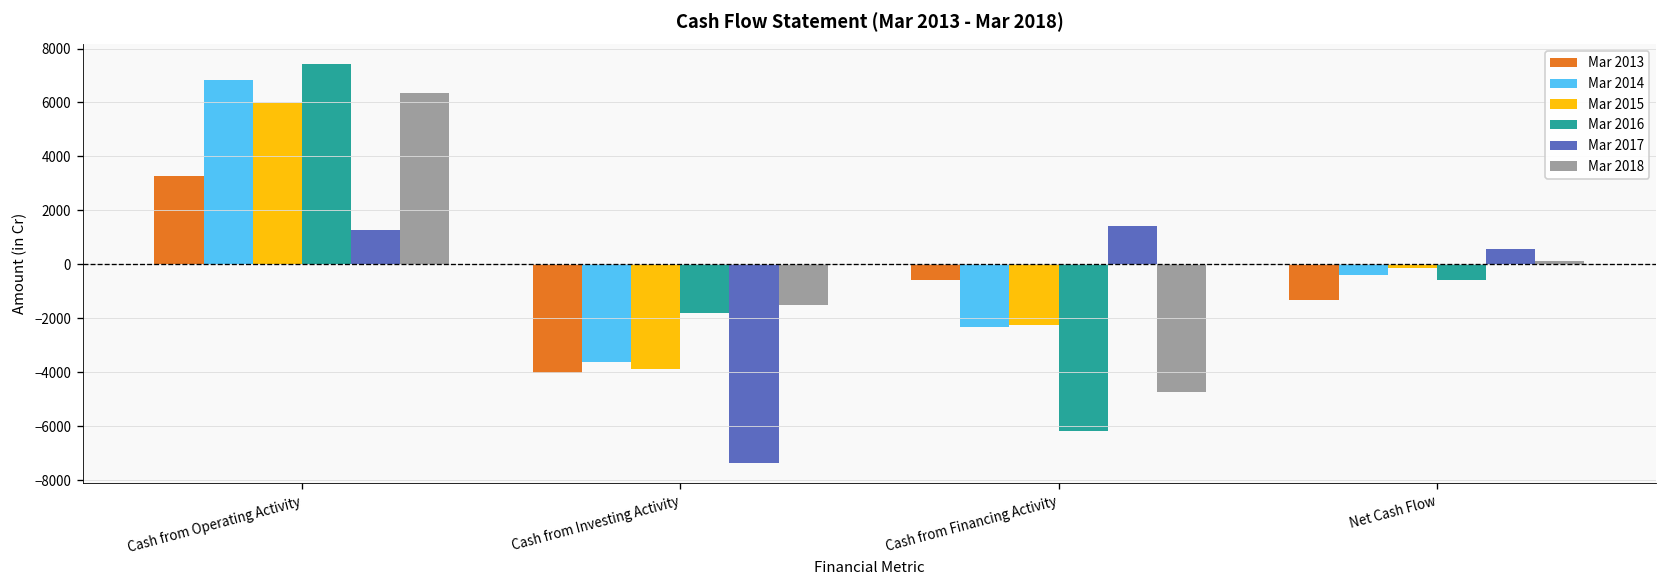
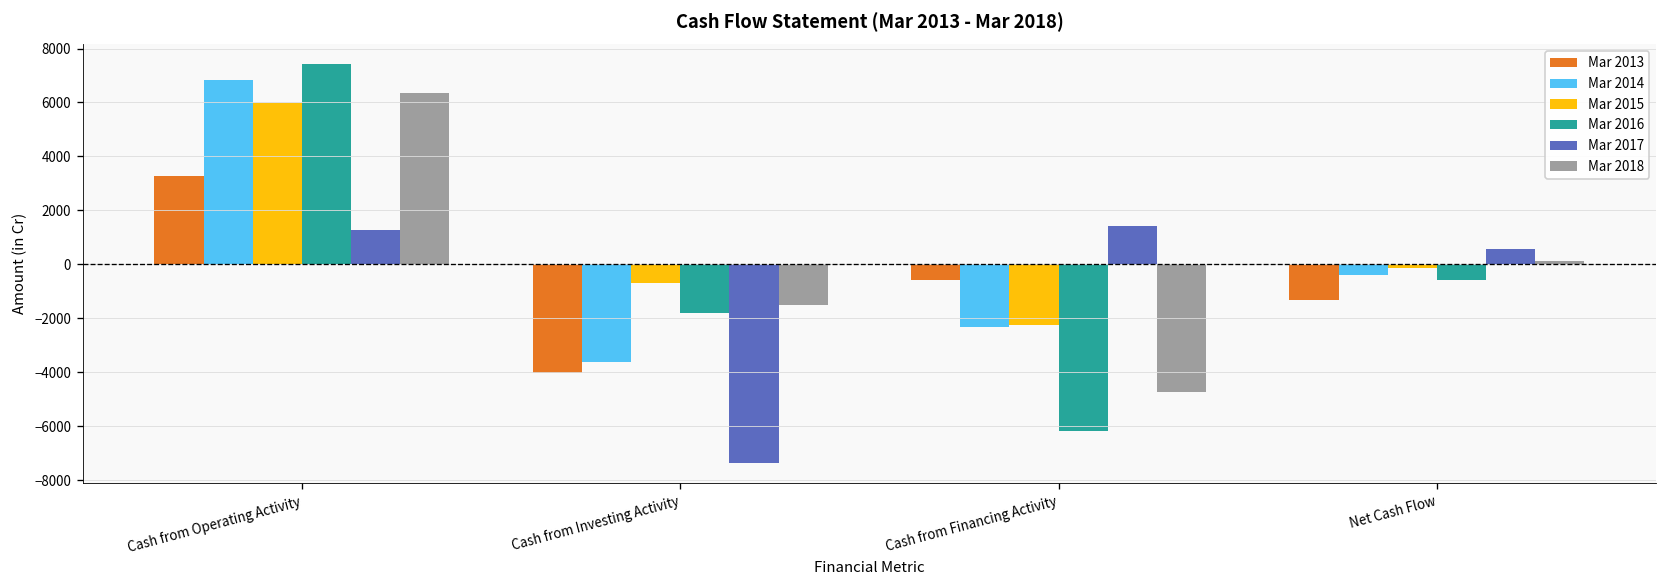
Mar 2015, Cash from Investing Activity: -3900 -> -700
